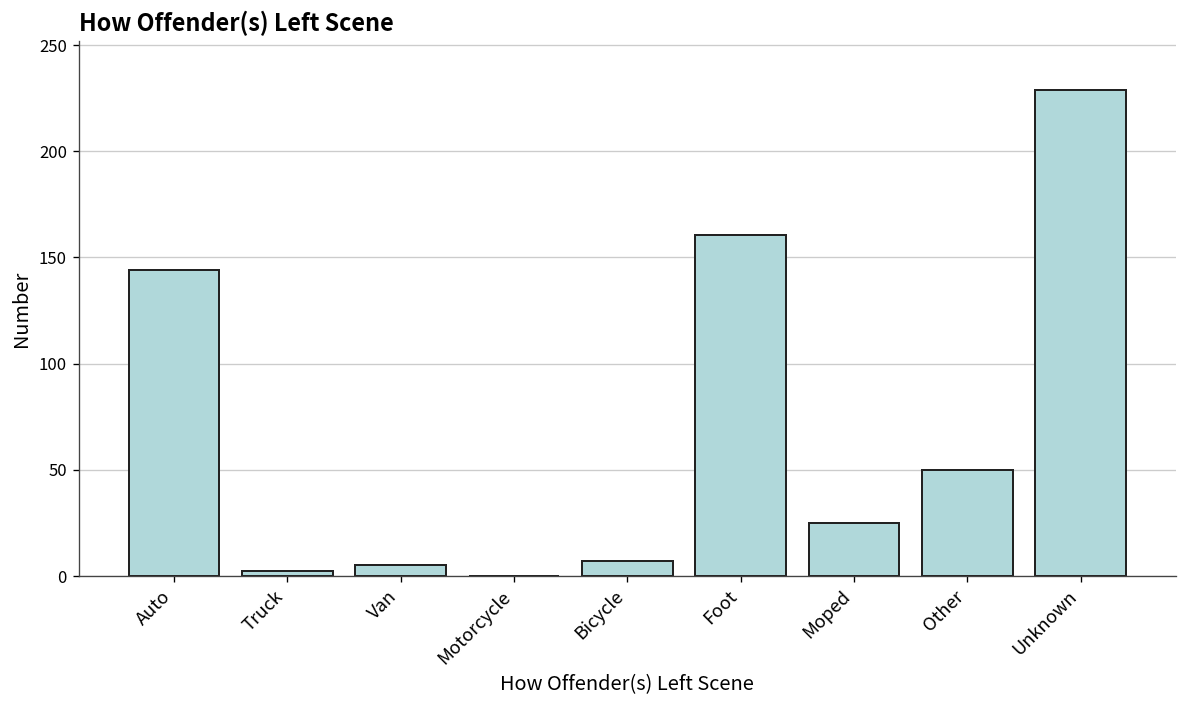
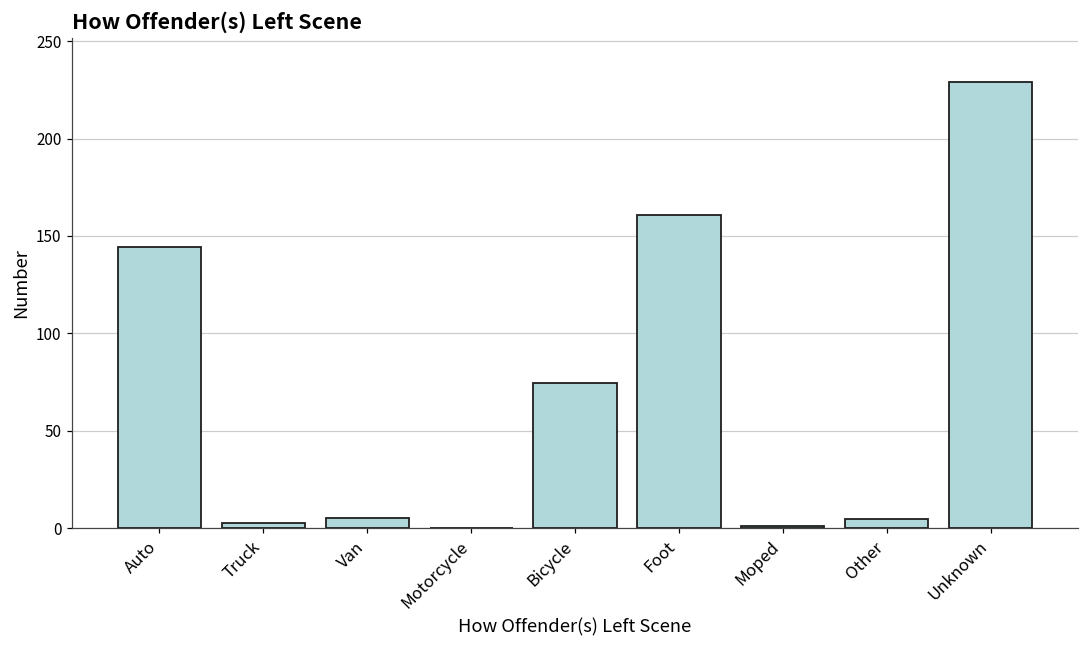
Bicycle: 7 -> 75
Moped: 25 -> 1
Other: 50 -> 5
